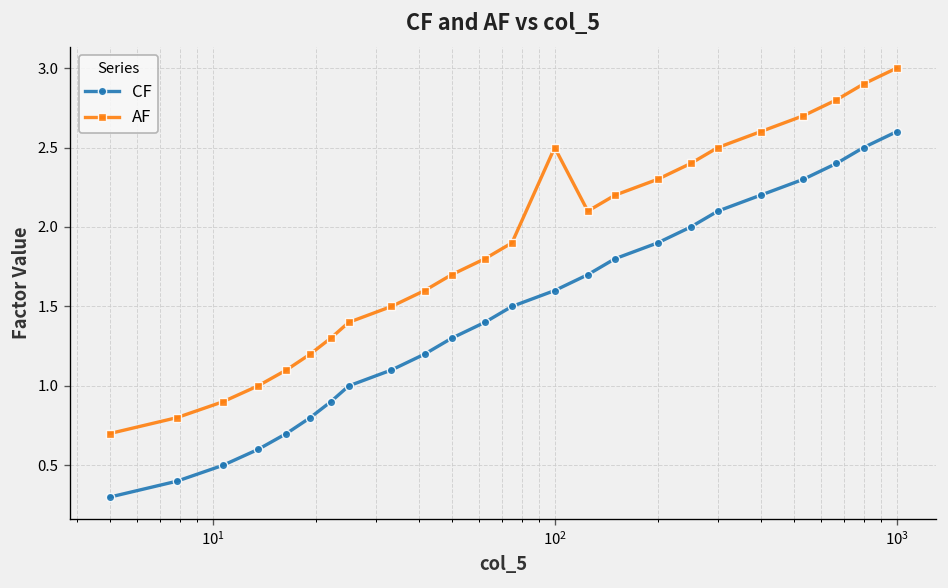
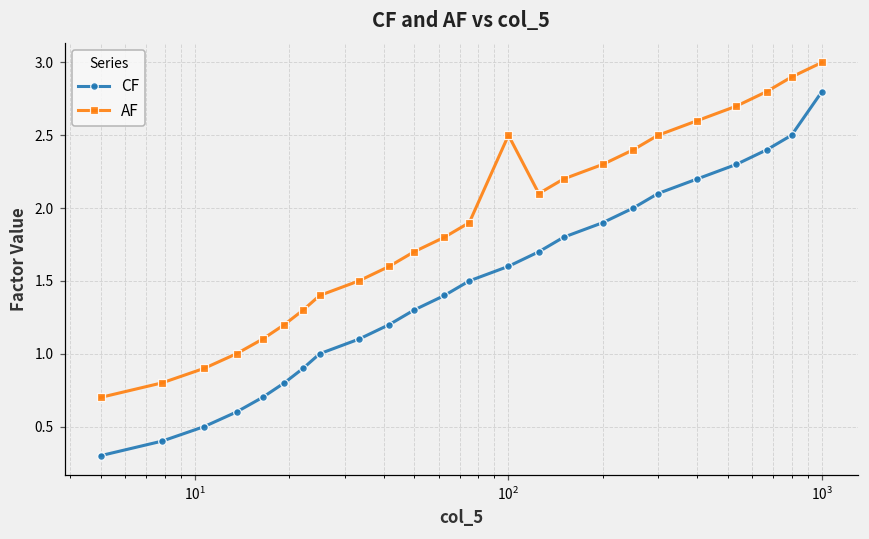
CF, 10^3: 2.6 -> 2.8
